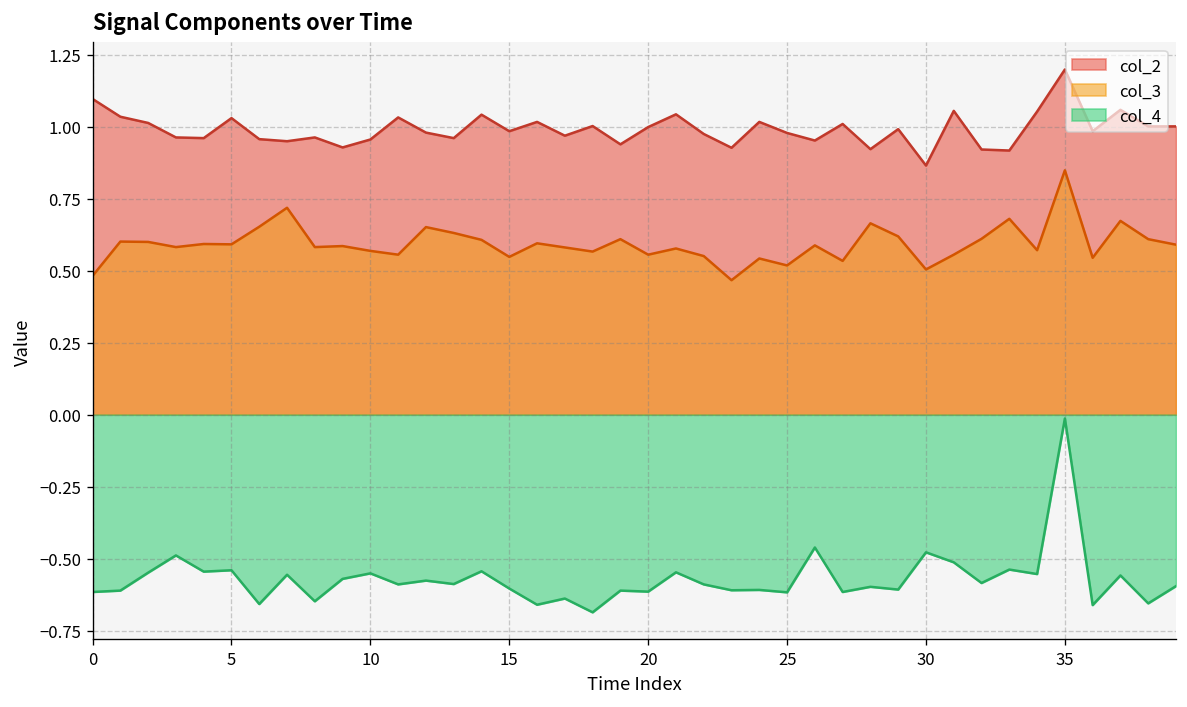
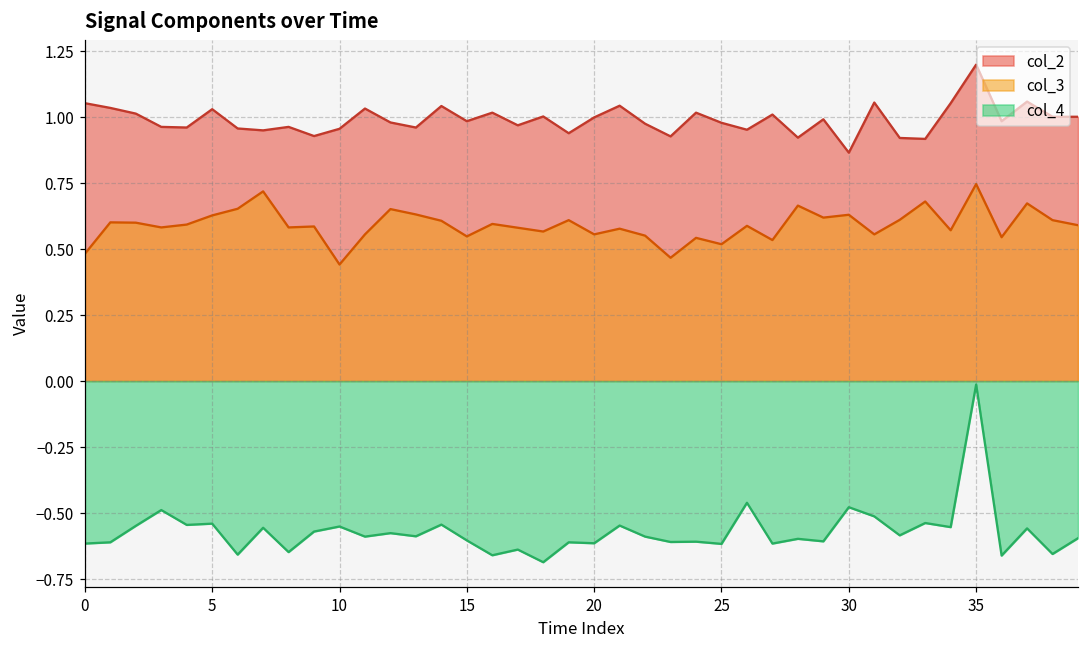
col_2, 0: 1.10 -> 1.05
col_3, 5: 0.59 -> 0.63
col_3, 10: 0.57 -> 0.44
col_3, 30: 0.50 -> 0.63
col_3, 35: 0.85 -> 0.75
